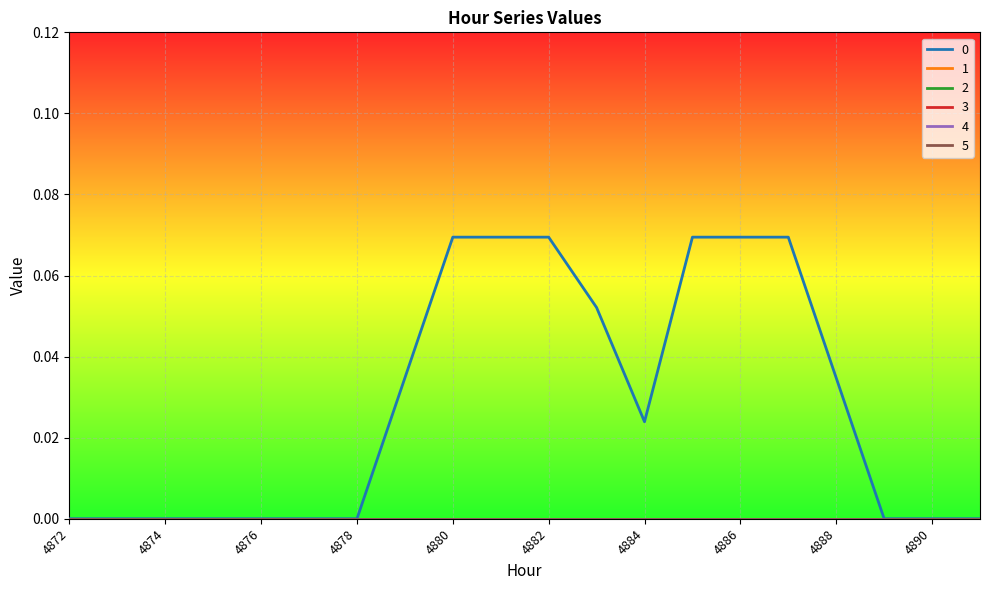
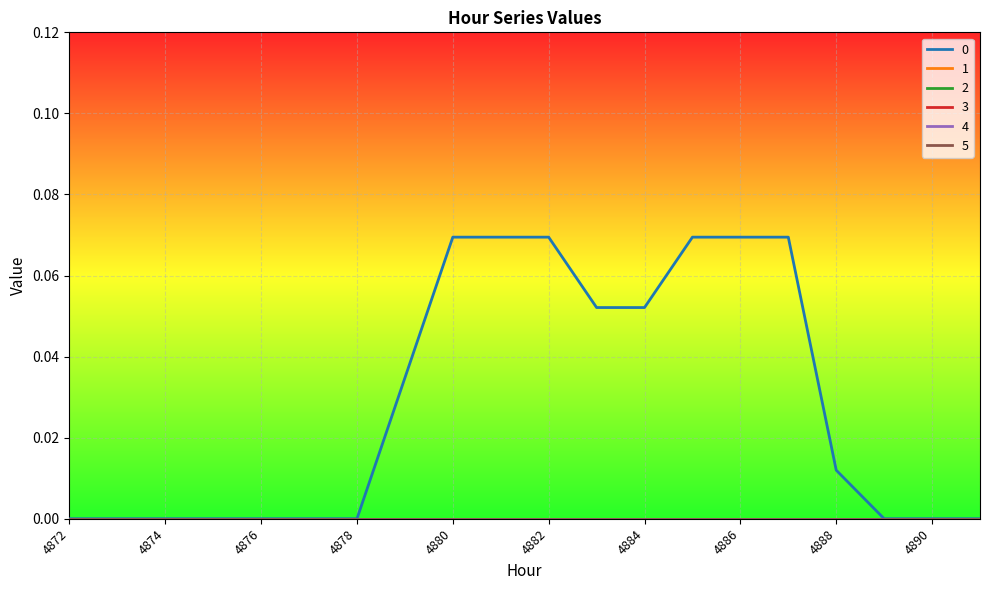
0, 4884: 0.024 -> 0.052
0, 4888: 0.035 -> 0.012
